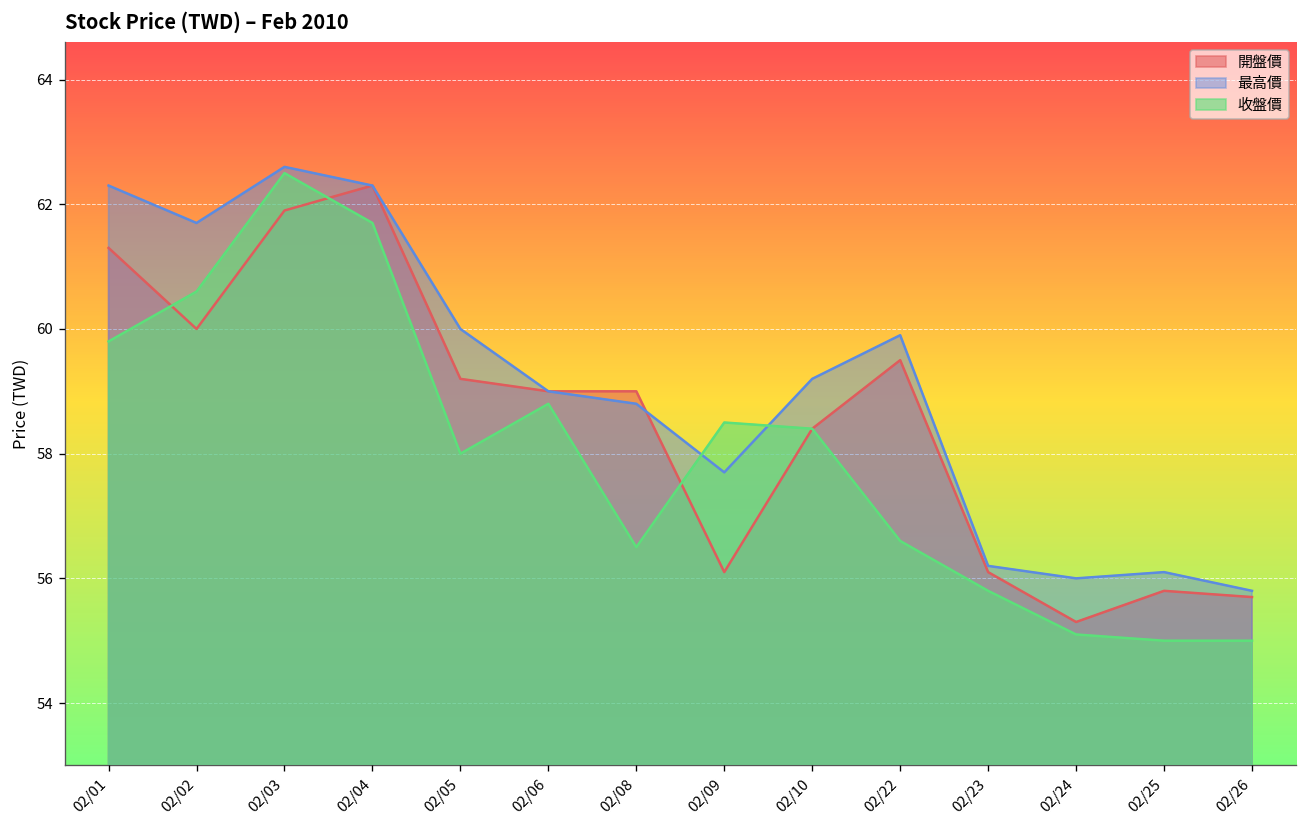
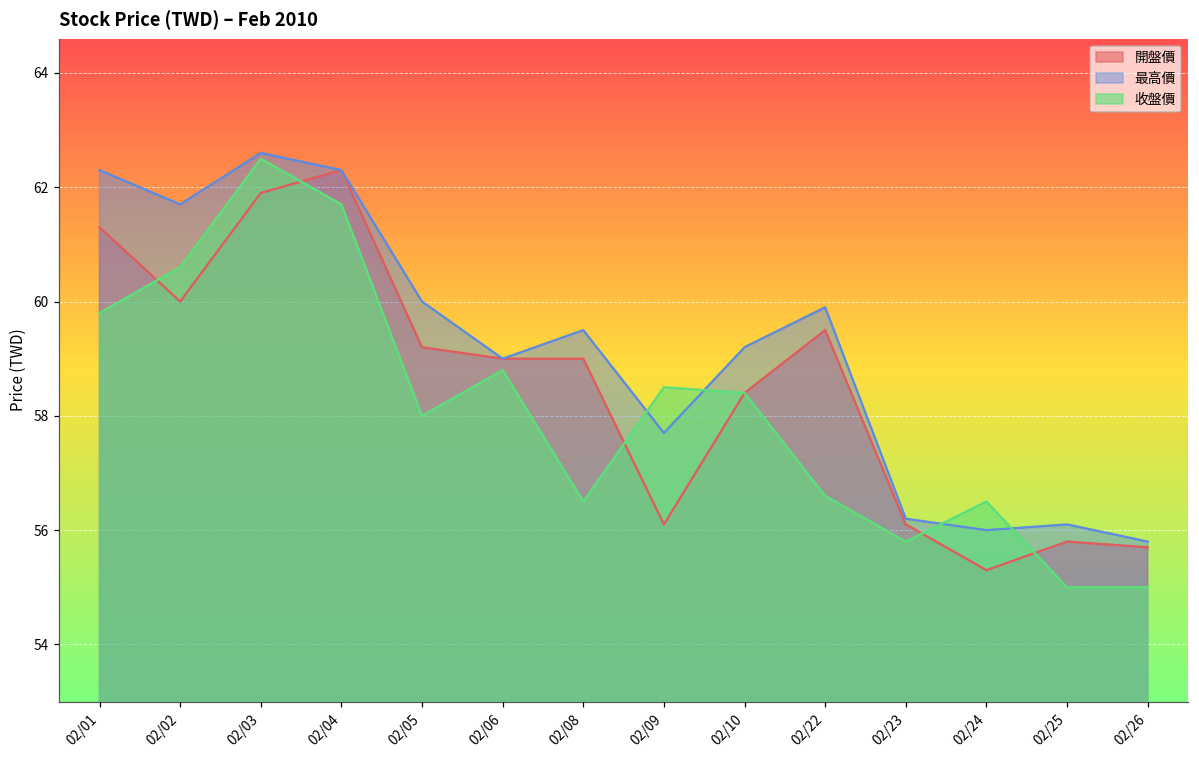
最高價, 02/08: 58.8 -> 59.5
收盤價, 02/24: 55.1 -> 56.5
